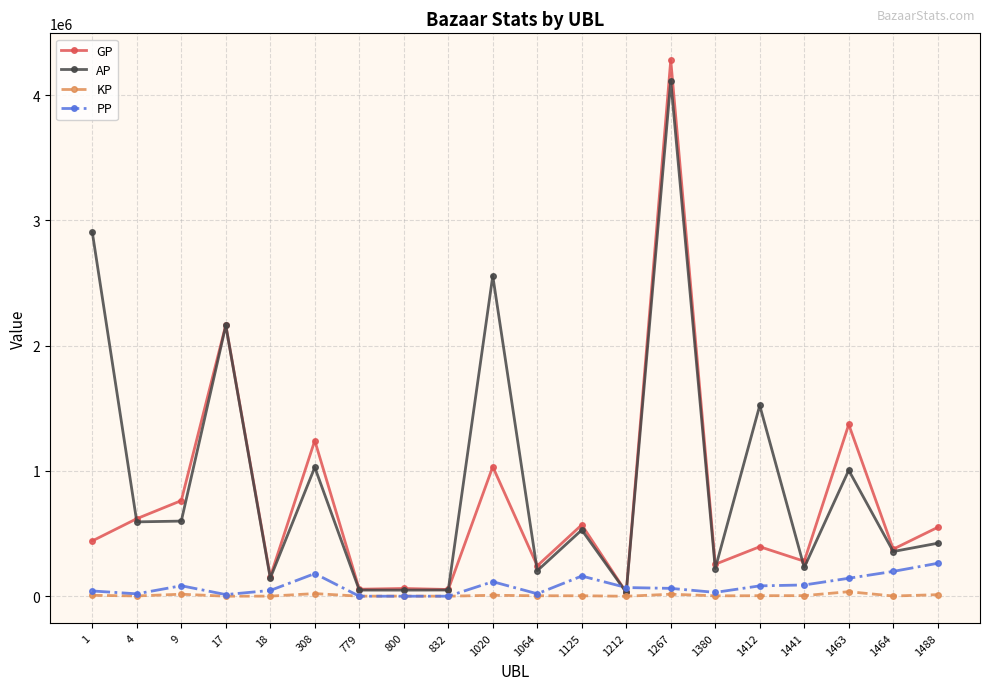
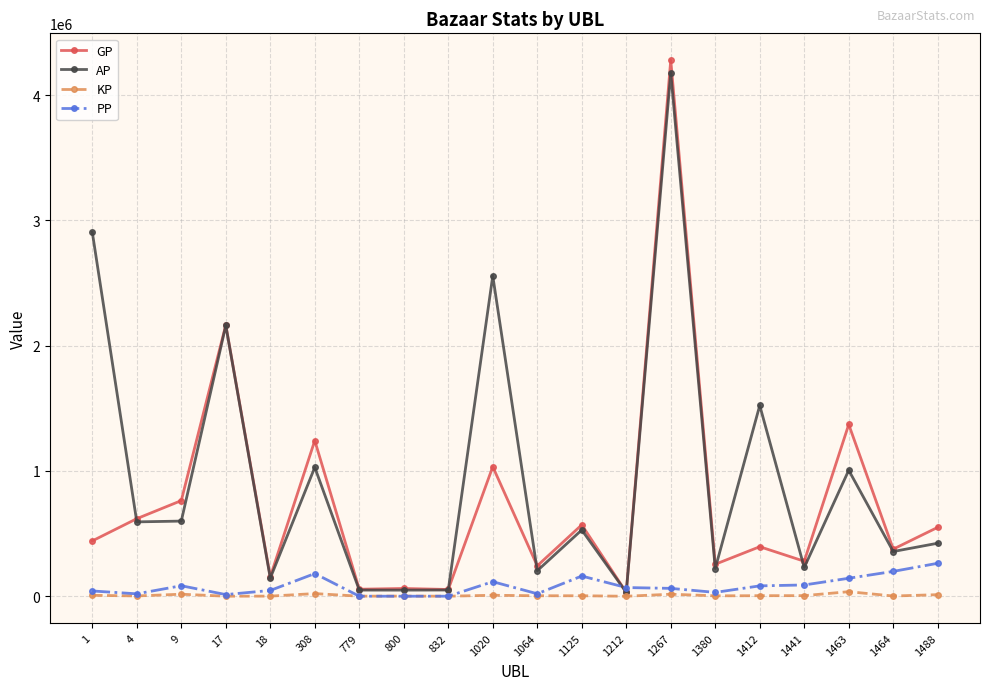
AP, 1267: 4120000 -> 4180000
